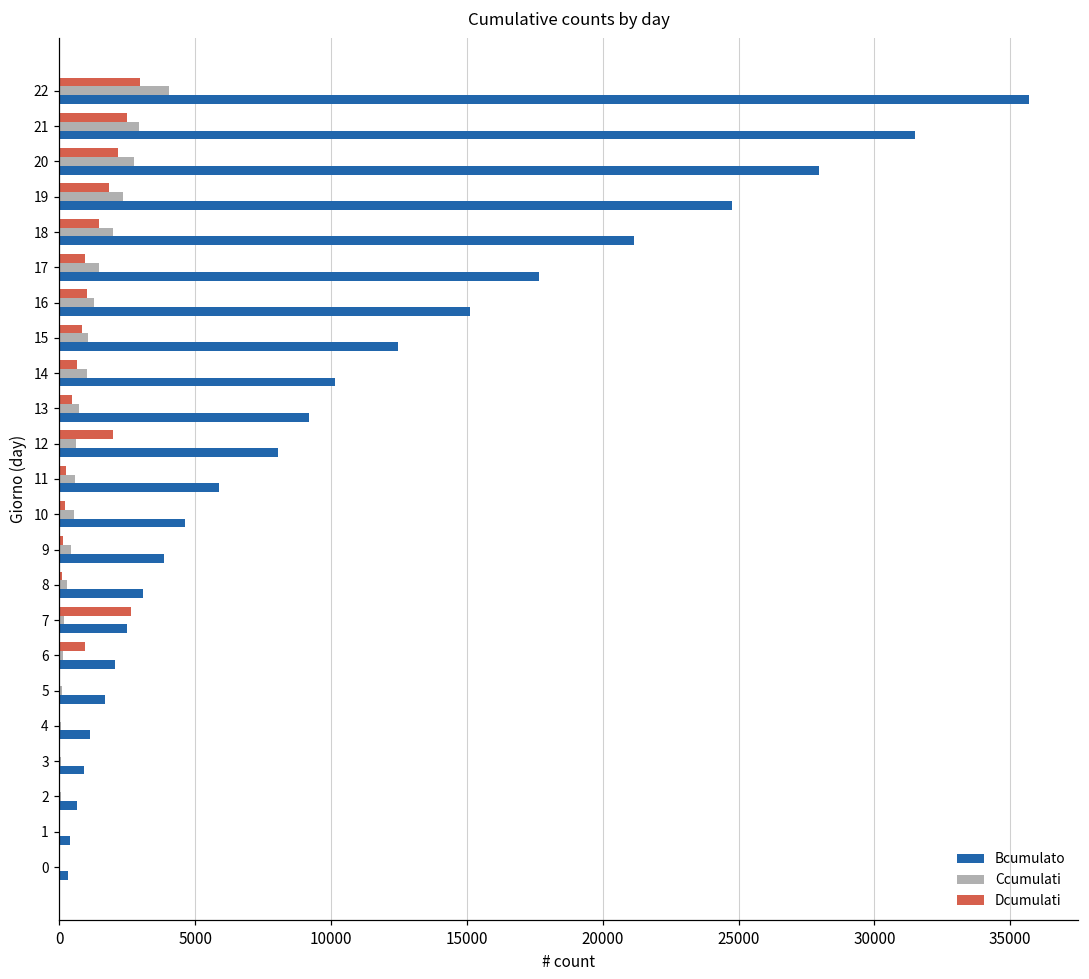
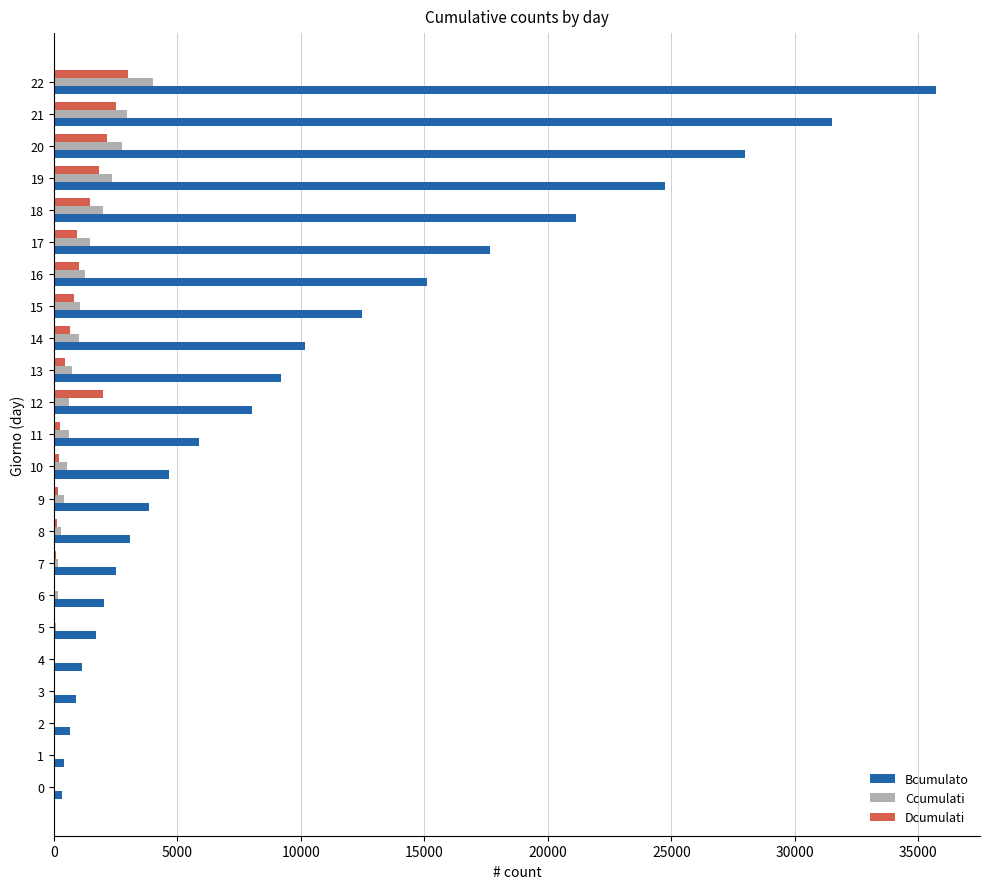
Dcumulati, 7: 2600 -> 100
Dcumulati, 6: 1000 -> 100
